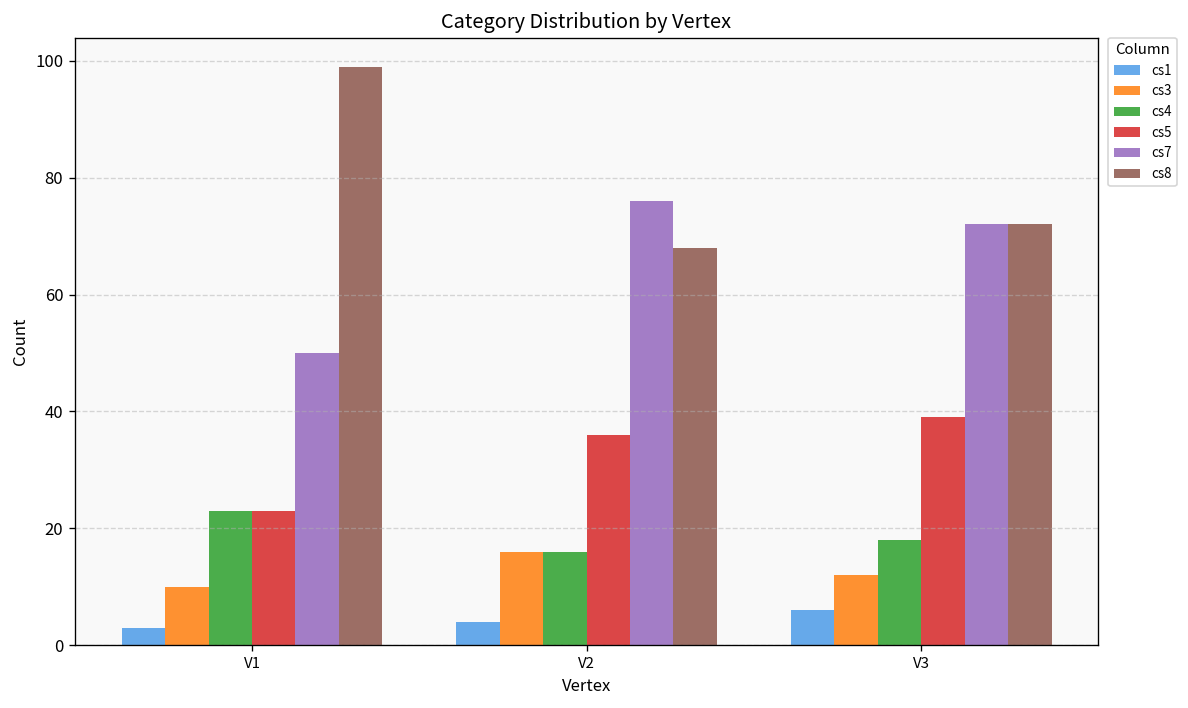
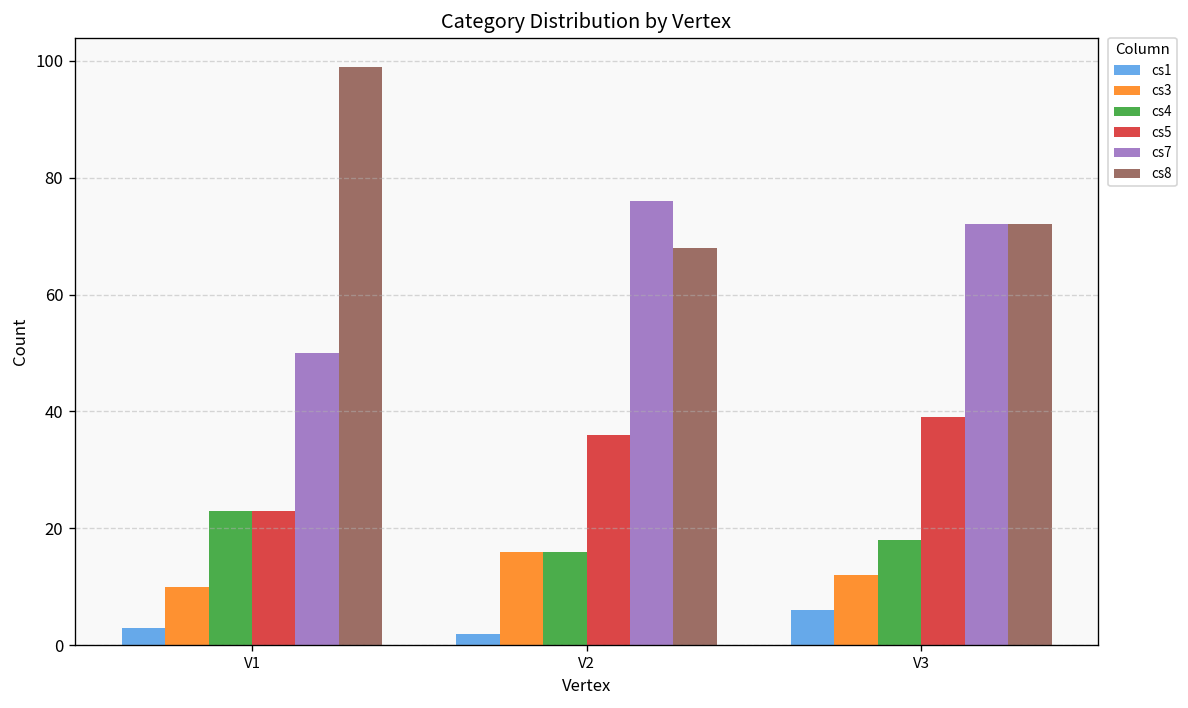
cs1, V2: 4 -> 2
